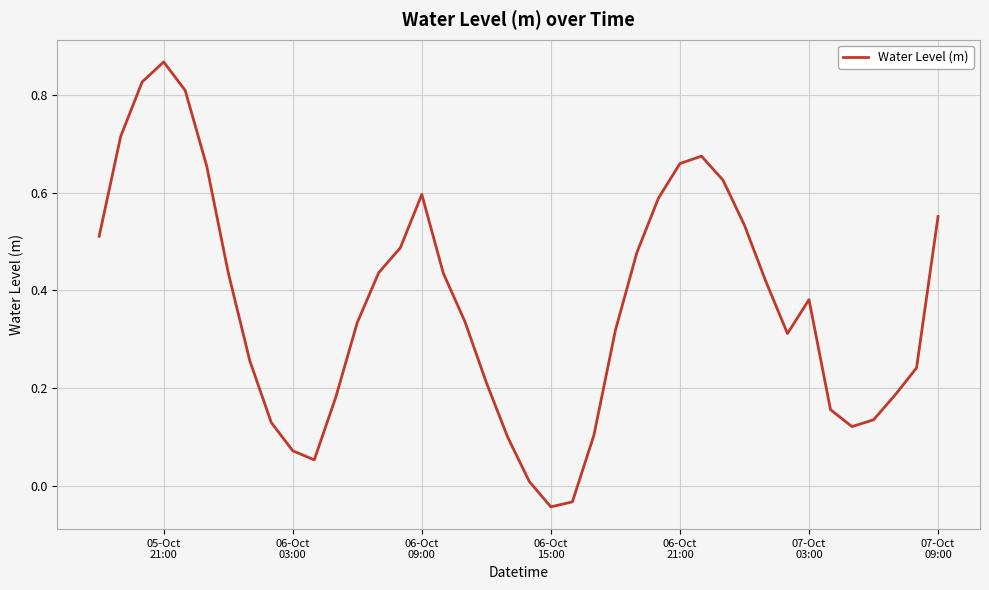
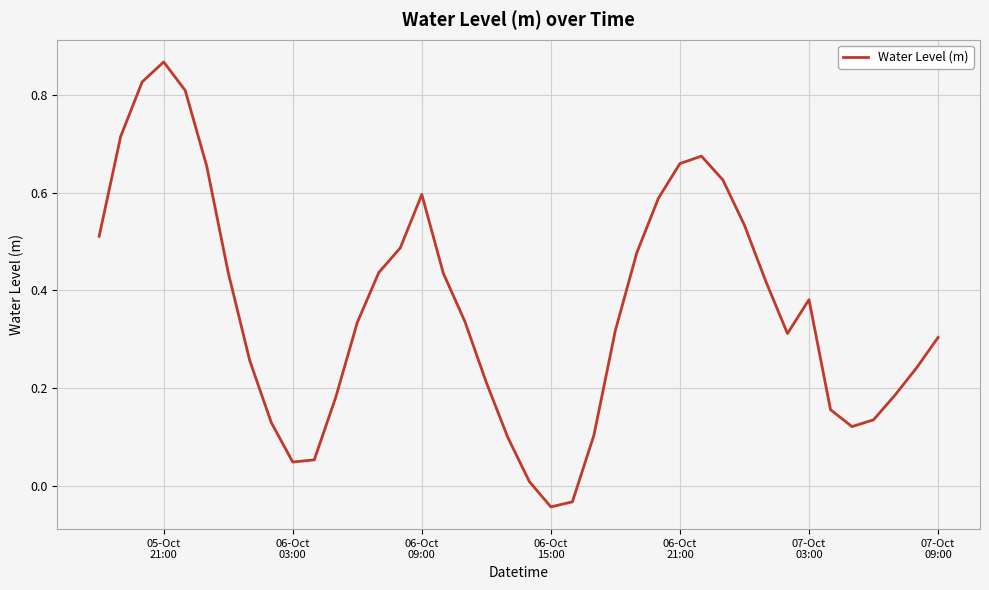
06-Oct 03:00: 0.07 -> 0.05
07-Oct 09:00: 0.55 -> 0.30
